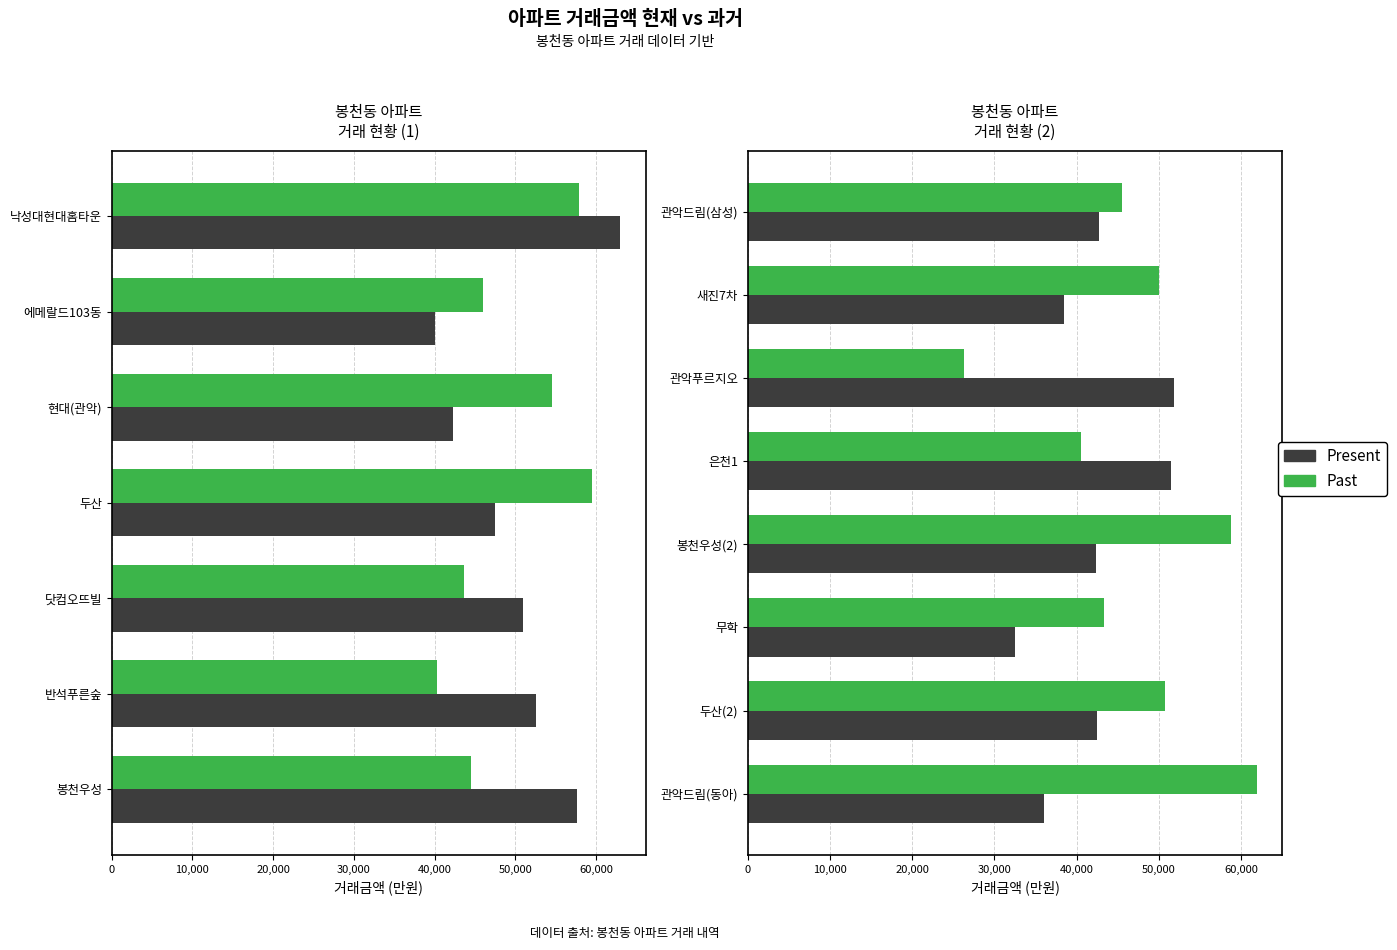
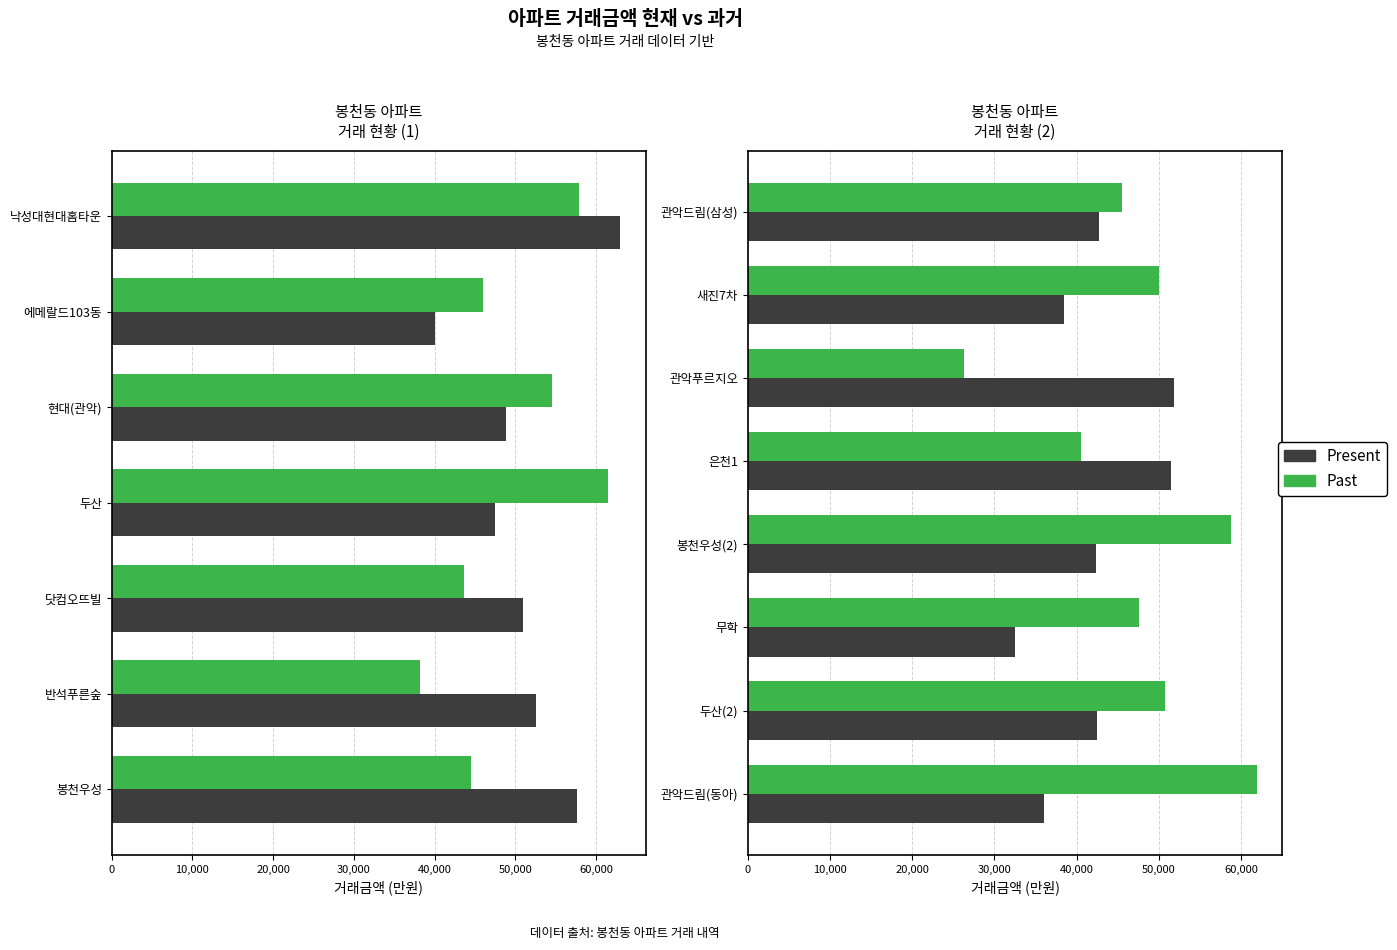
봉천동 아파트 거래 현황 (1), Present, 현대(관악): 42,000 -> 49,000
봉천동 아파트 거래 현황 (1), Past, 두산: 60,000 -> 61,000
봉천동 아파트 거래 현황 (1), Past, 반석푸른숲: 40,000 -> 38,000
봉천동 아파트 거래 현황 (2), Past, 무학: 43,000 -> 48,000
